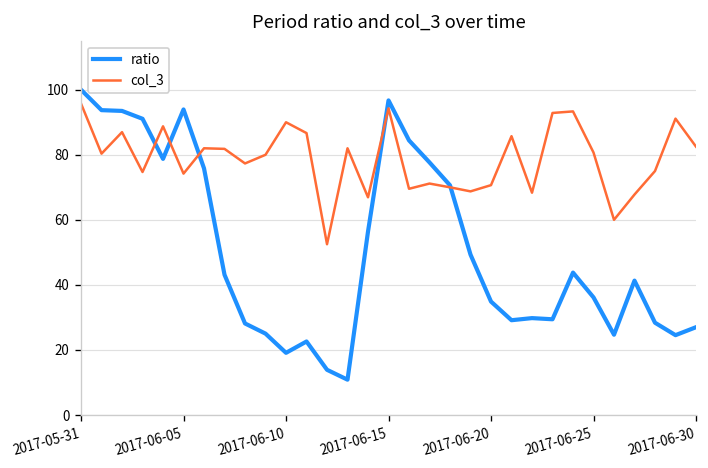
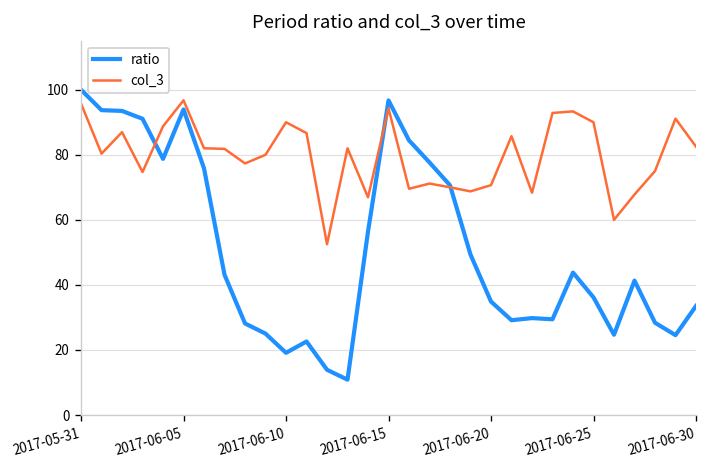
col_3, 2017-06-05: 74 -> 97
col_3, 2017-06-25: 81 -> 90
ratio, 2017-06-30: 27 -> 34
